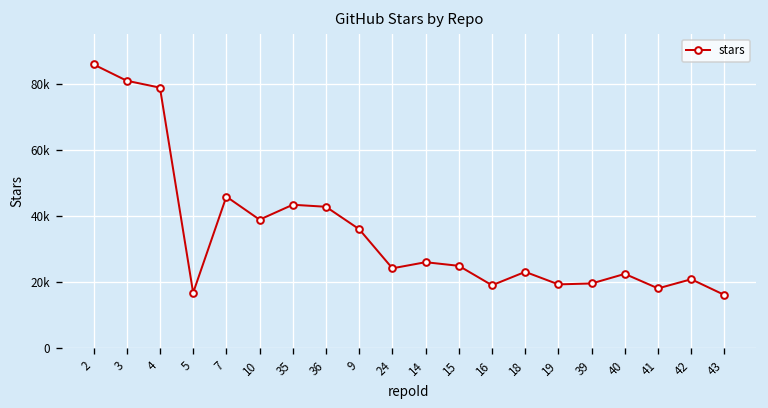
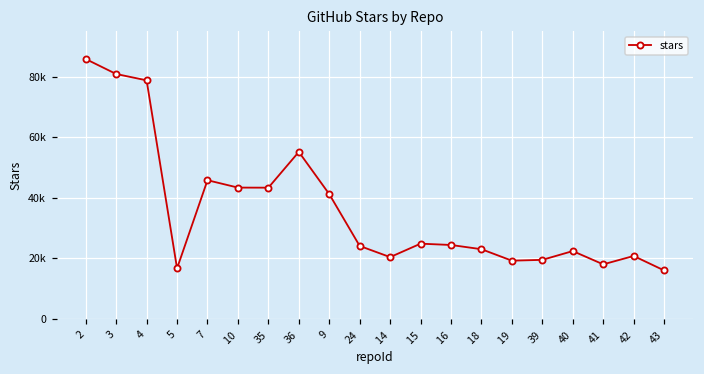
10: 39000 -> 43000
36: 43000 -> 55000
9: 36000 -> 41000
14: 26000 -> 20000
16: 19000 -> 24000
